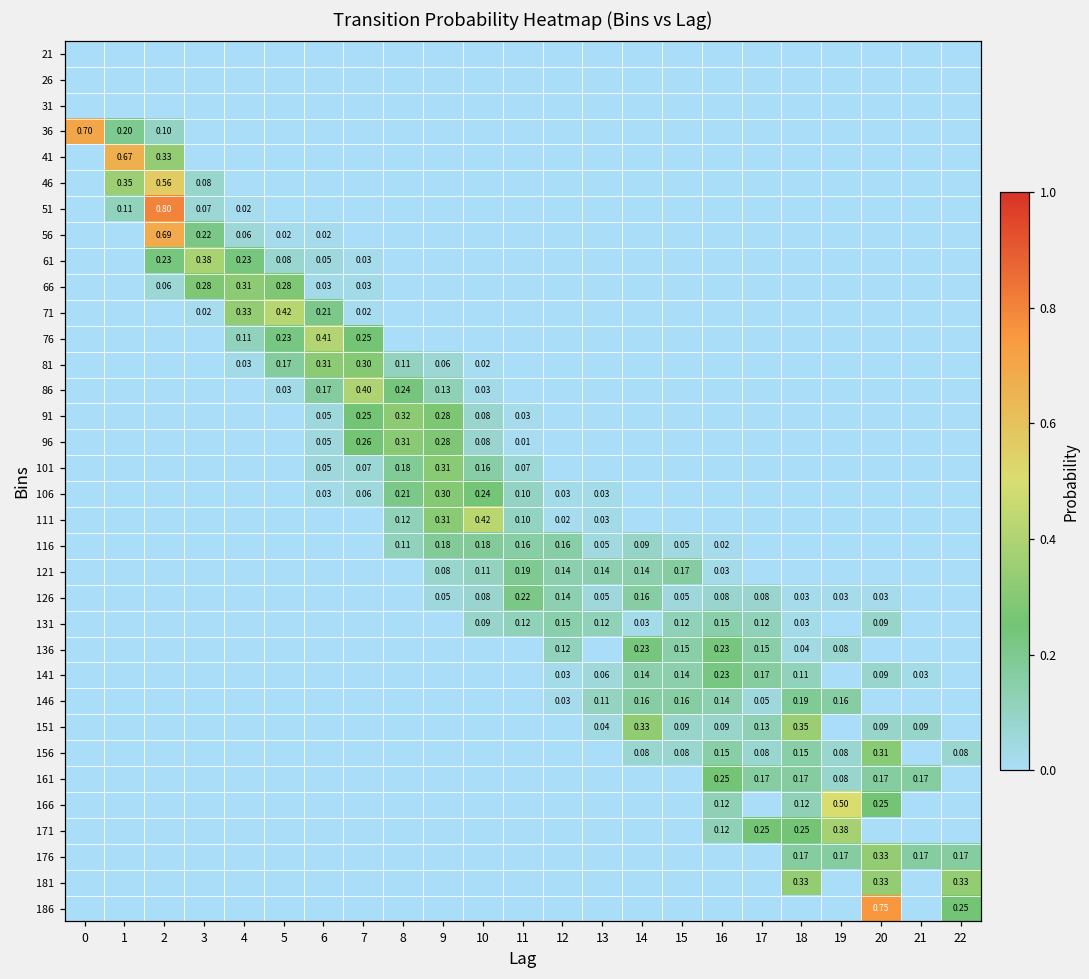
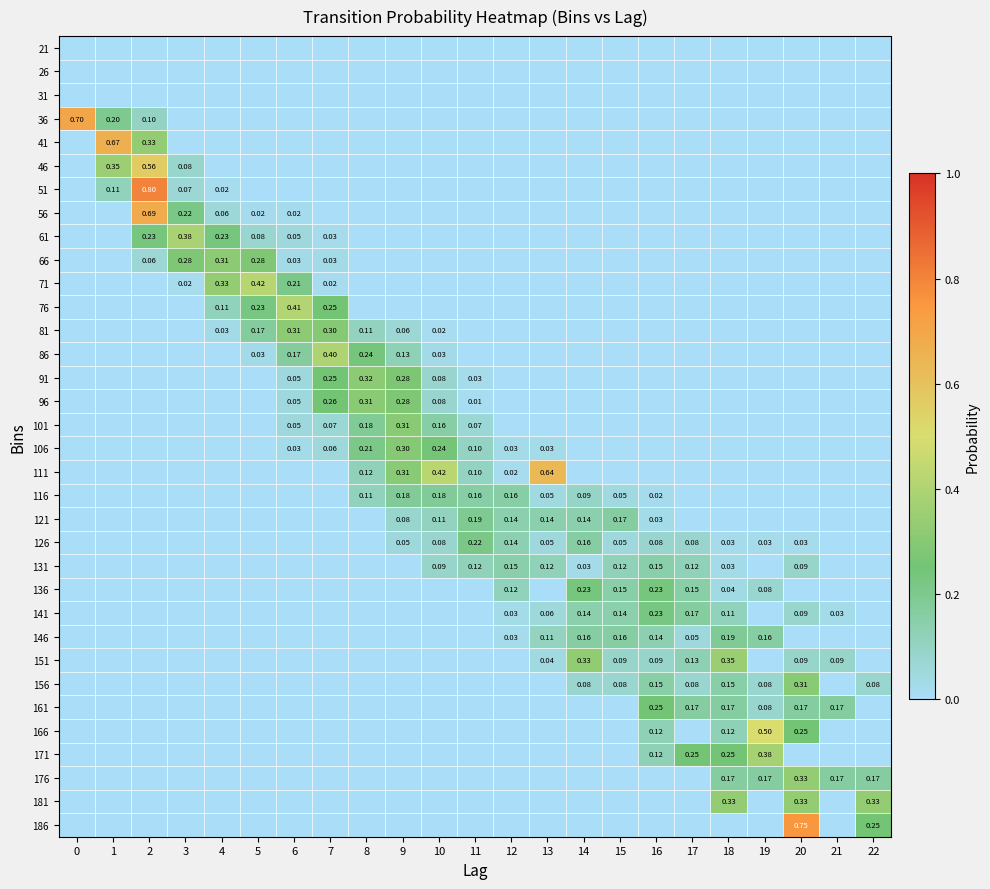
111, 13: 0.03 -> 0.64
